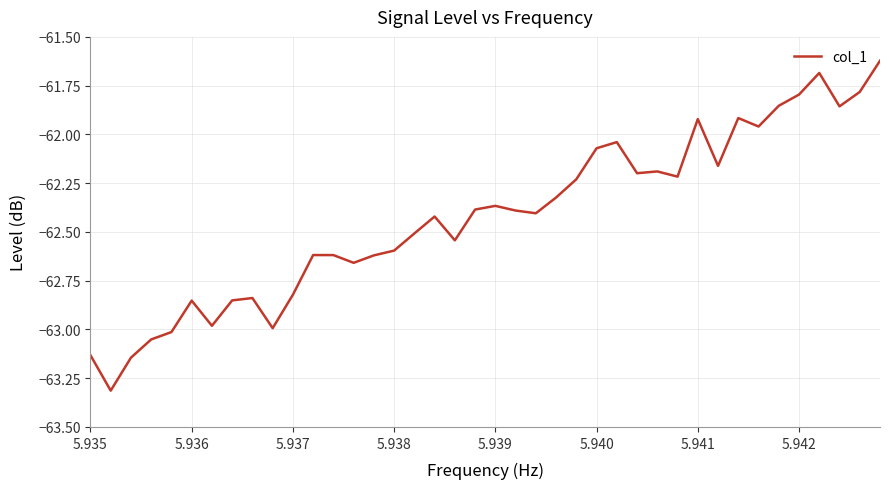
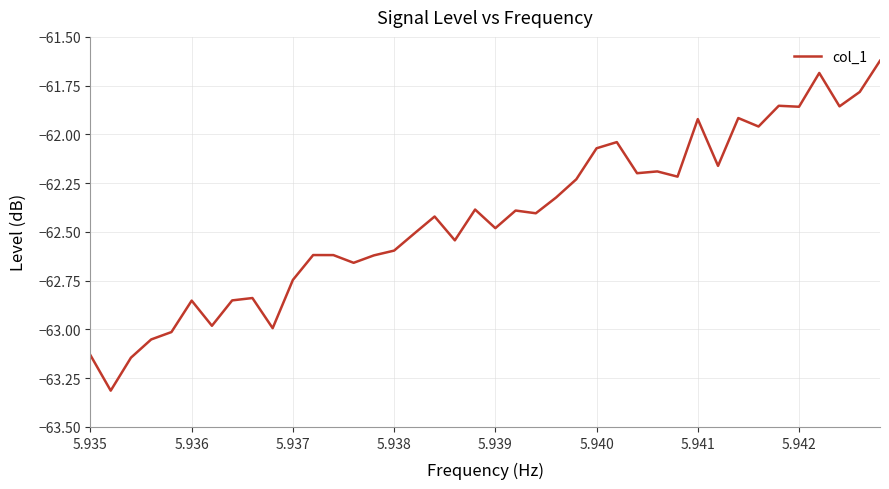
5.937: -62.82 -> -62.75
5.939: -62.37 -> -62.48
5.942: -61.80 -> -61.86
